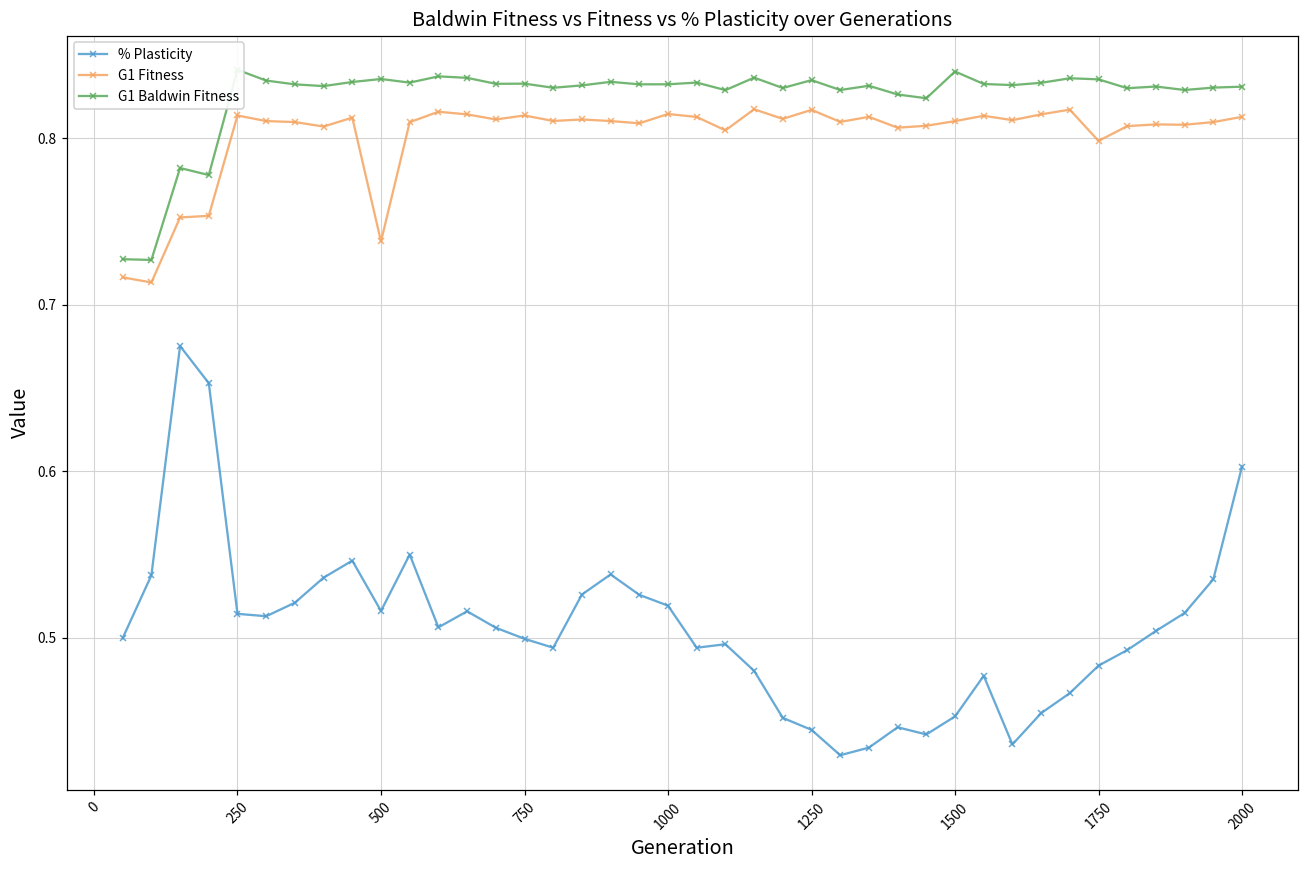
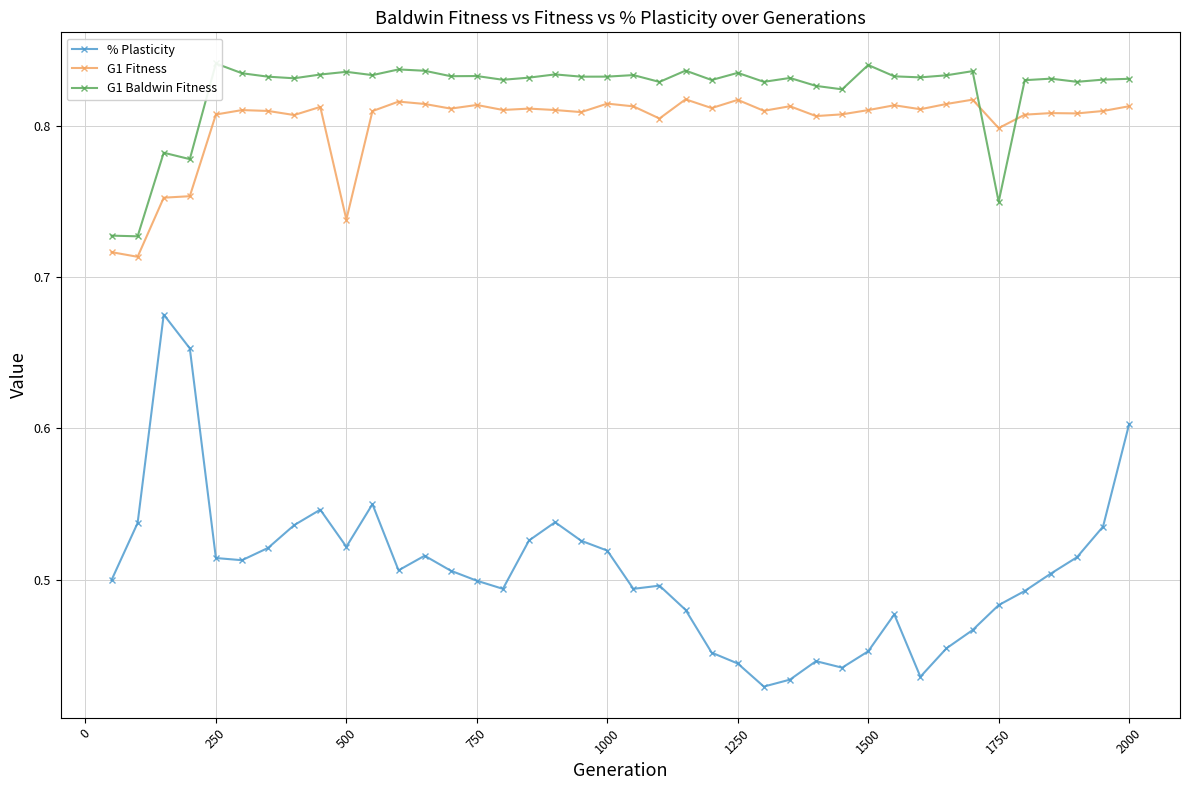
G1 Fitness, 250: 0.814 -> 0.807
% Plasticity, 500: 0.516 -> 0.522
G1 Baldwin Fitness, 1750: 0.835 -> 0.750
